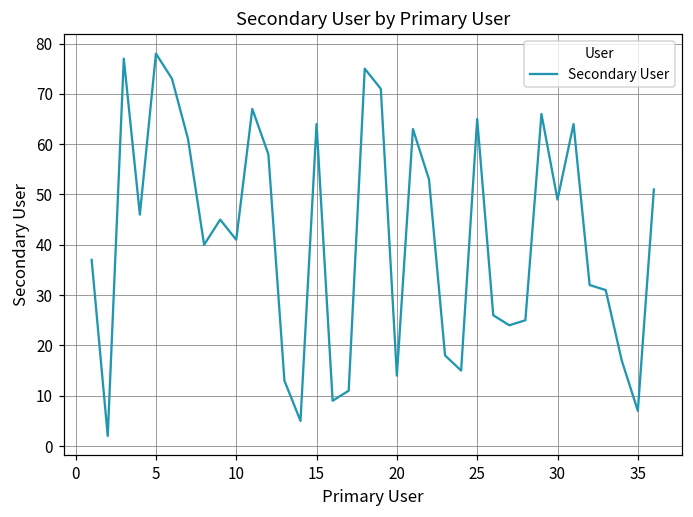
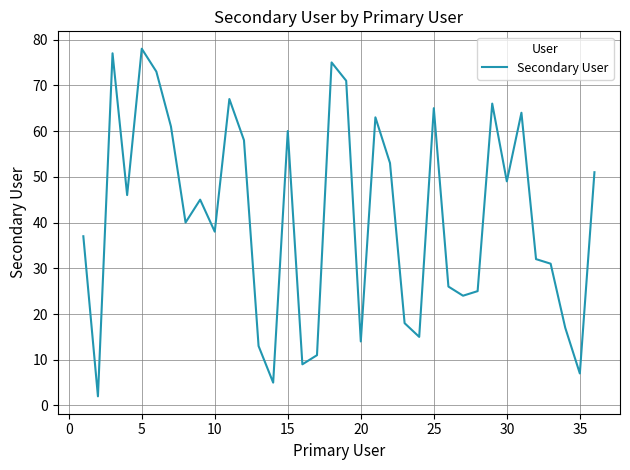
10: 41 -> 38
15: 64 -> 60
